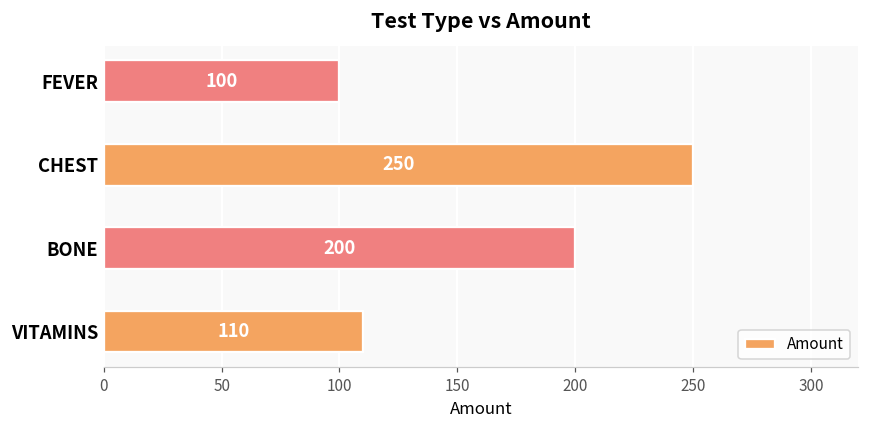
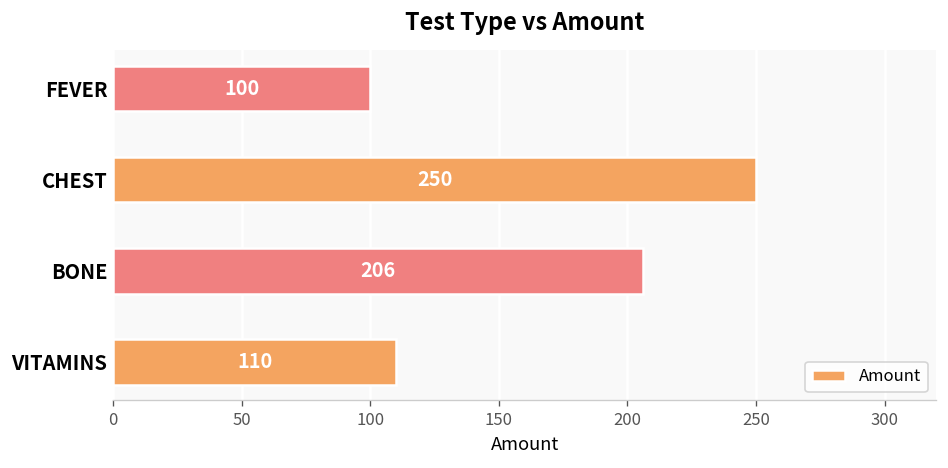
BONE: 200 -> 206
